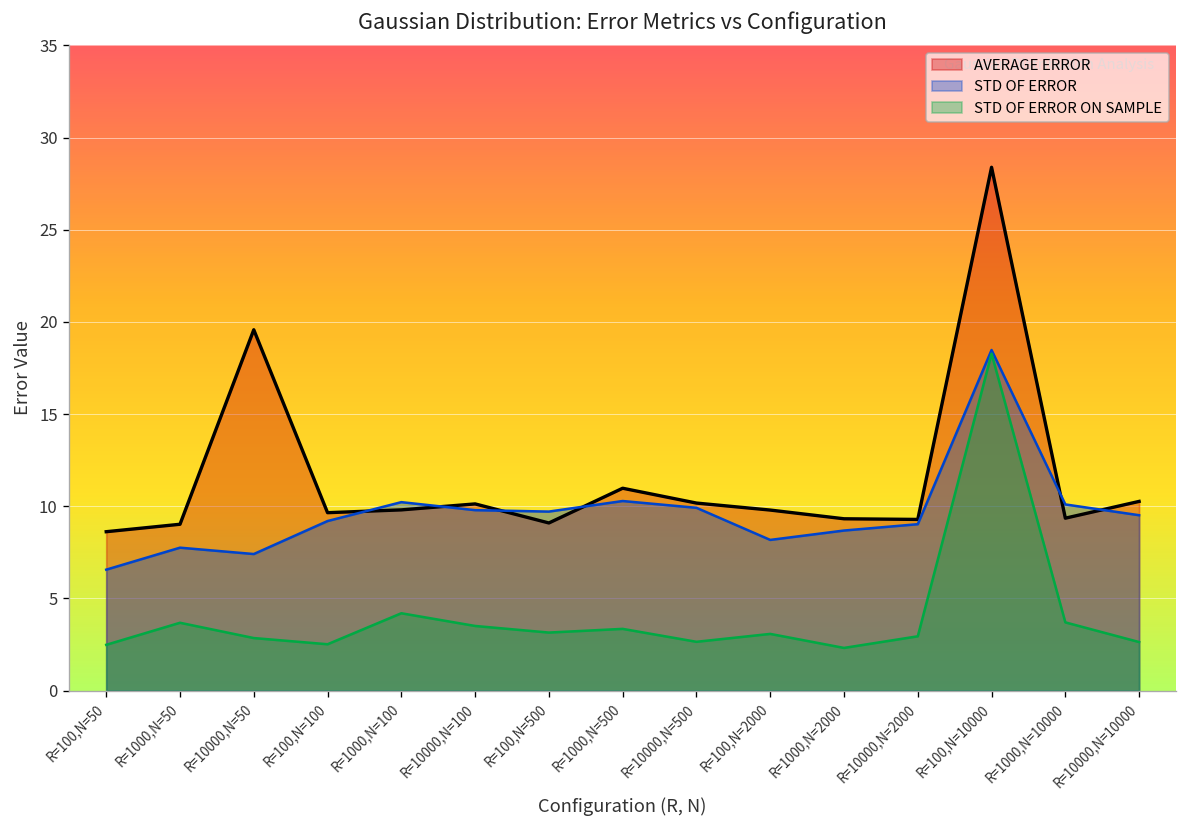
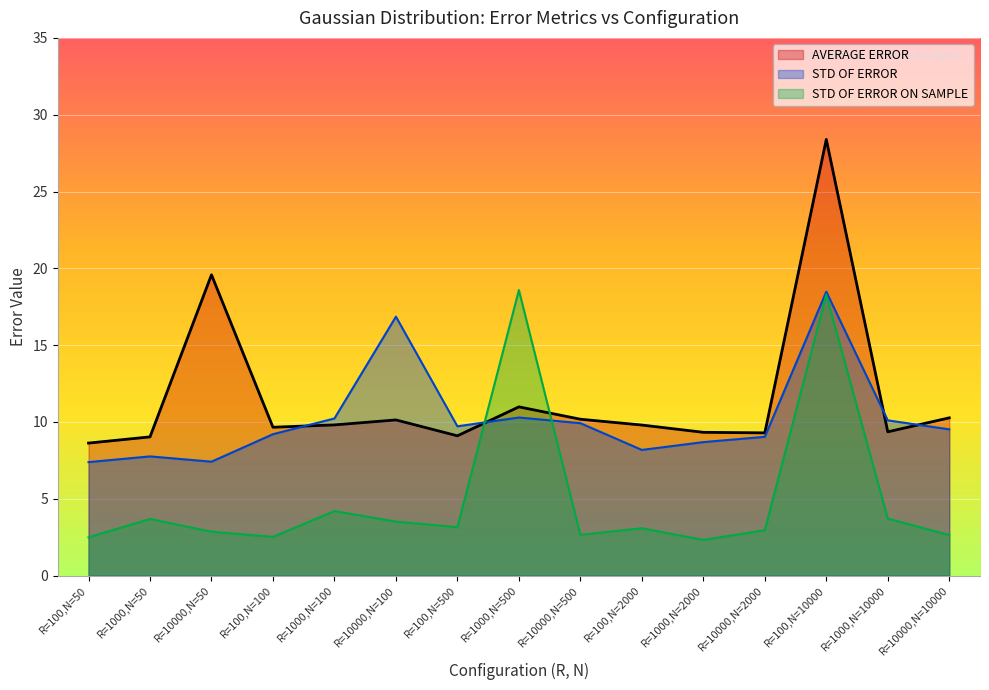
STD OF ERROR, R=100,N=50: 6.6 -> 7.4
STD OF ERROR, R=10000,N=100: 9.8 -> 16.9
STD OF ERROR ON SAMPLE, R=1000,N=500: 3.4 -> 18.6
